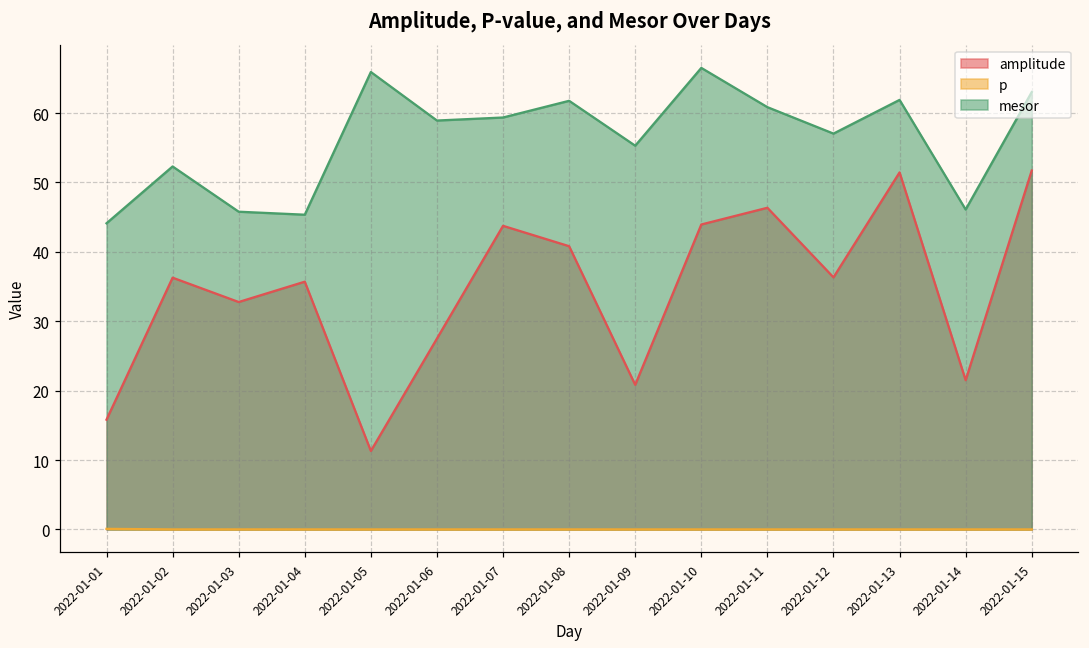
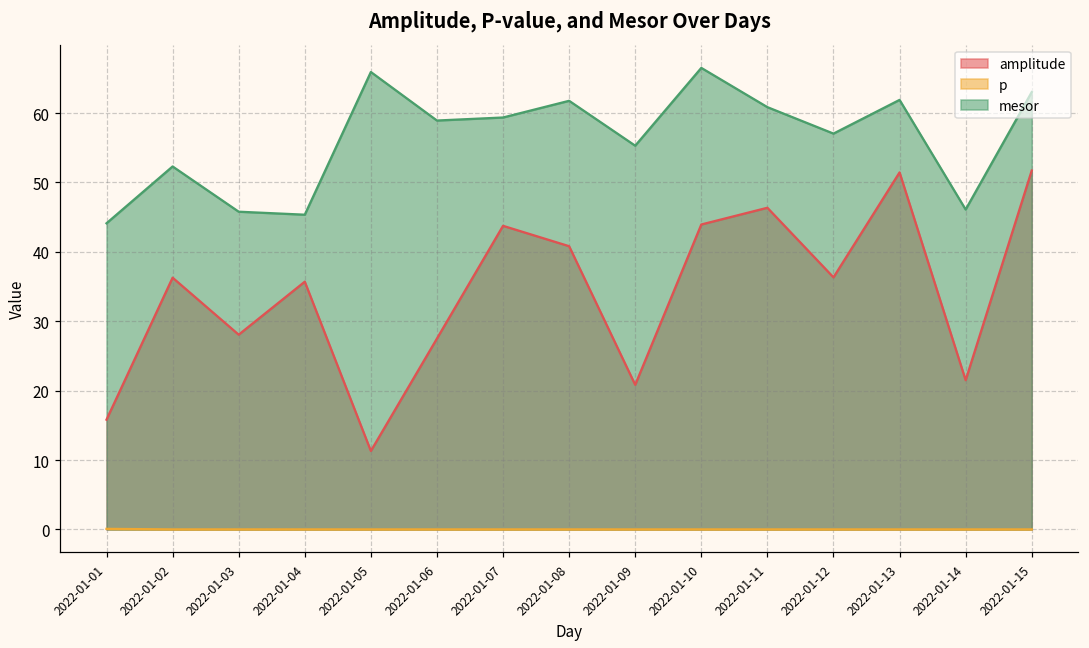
amplitude, 2022-01-03: 33 -> 28
